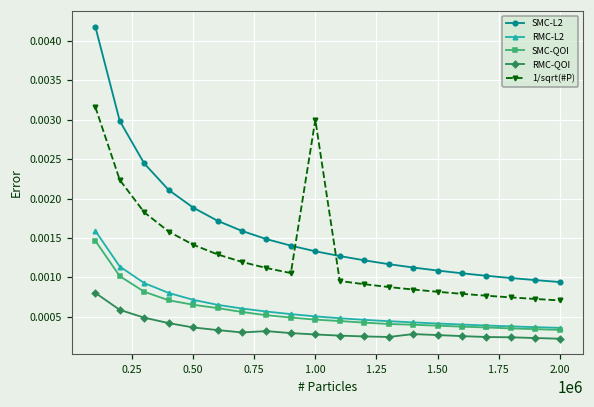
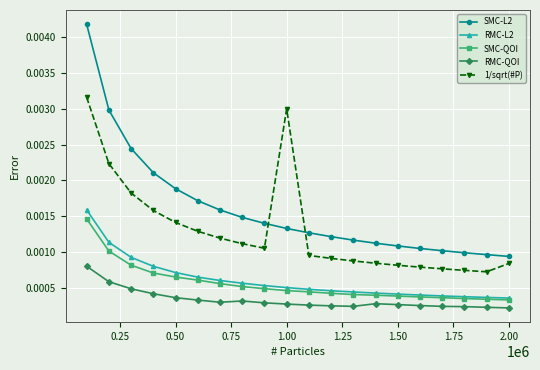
1/sqrt(#P), 2.00: 0.0007 -> 0.0008
